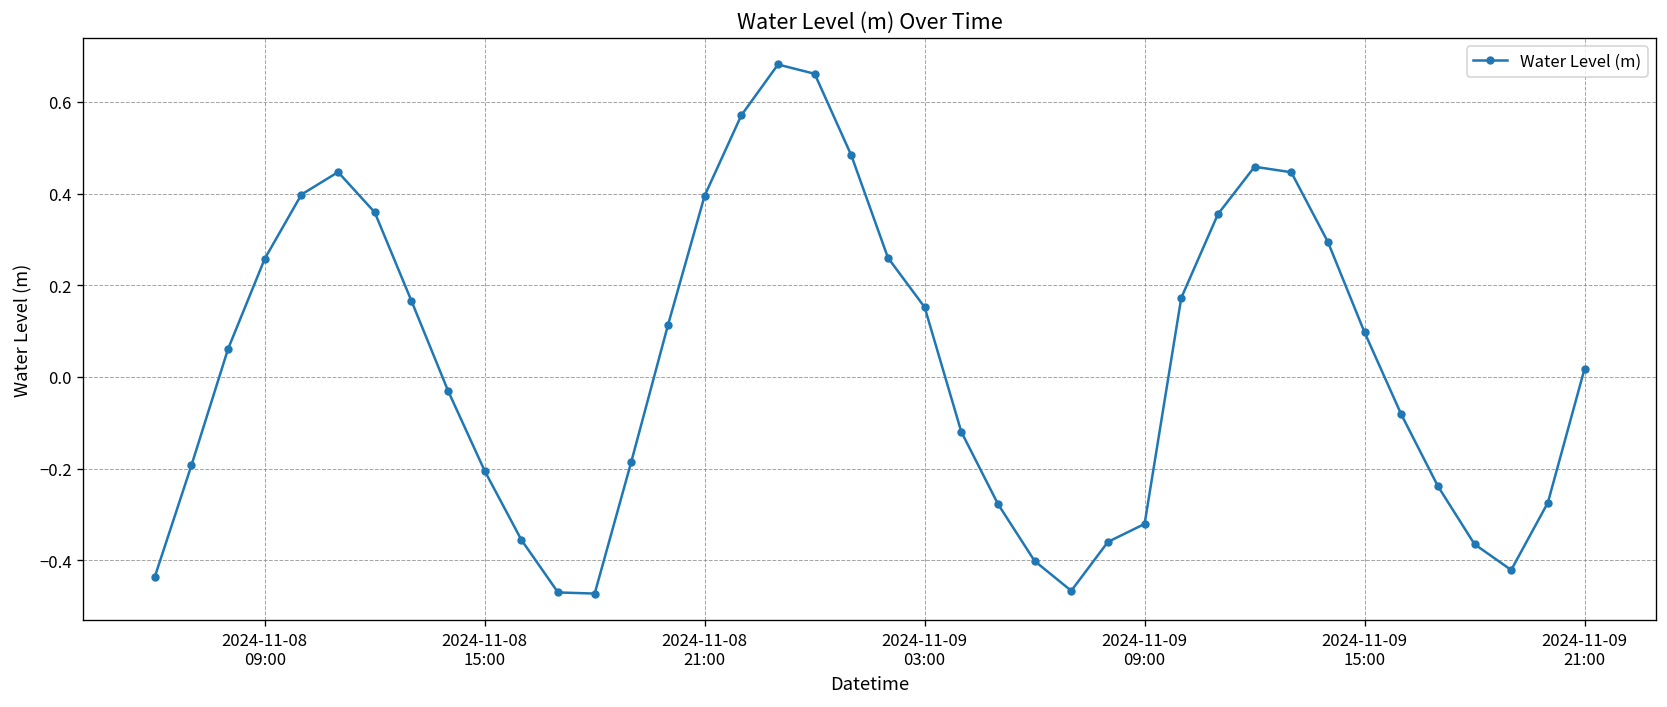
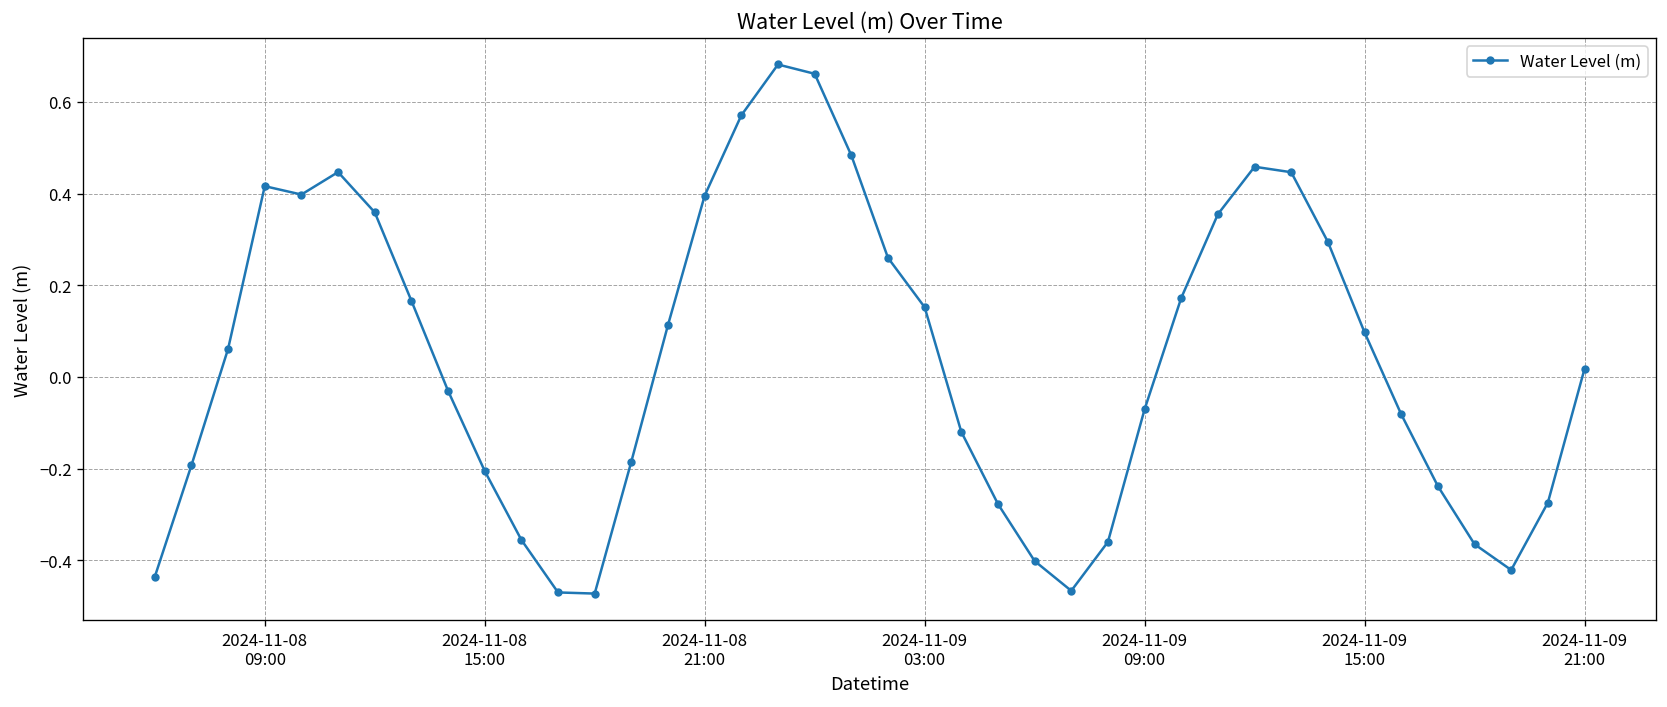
2024-11-08 09:00: 0.26 -> 0.42
2024-11-09 09:00: -0.32 -> -0.07
